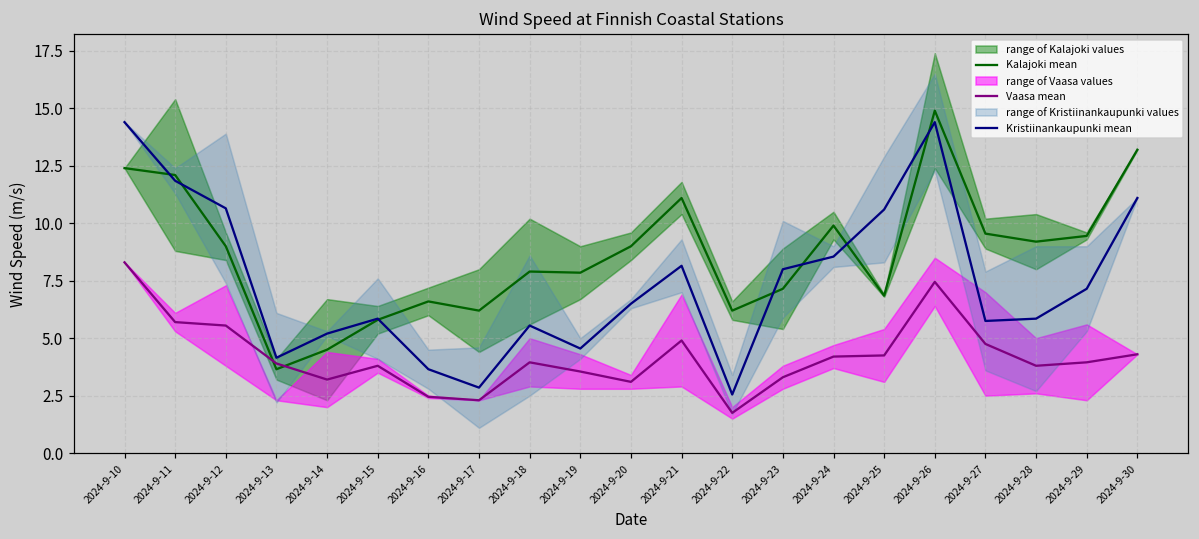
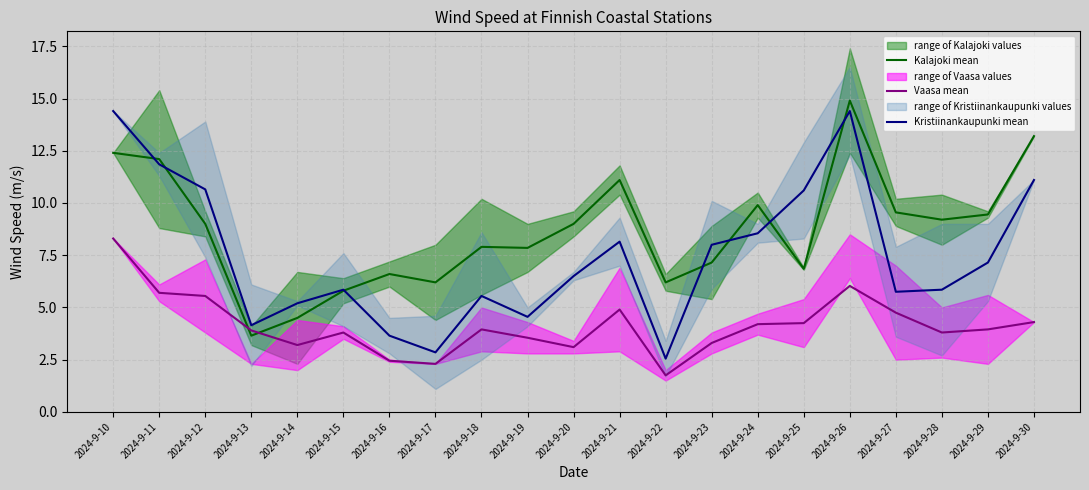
Vaasa mean, 2024-9-26: 7.5 -> 6.0
